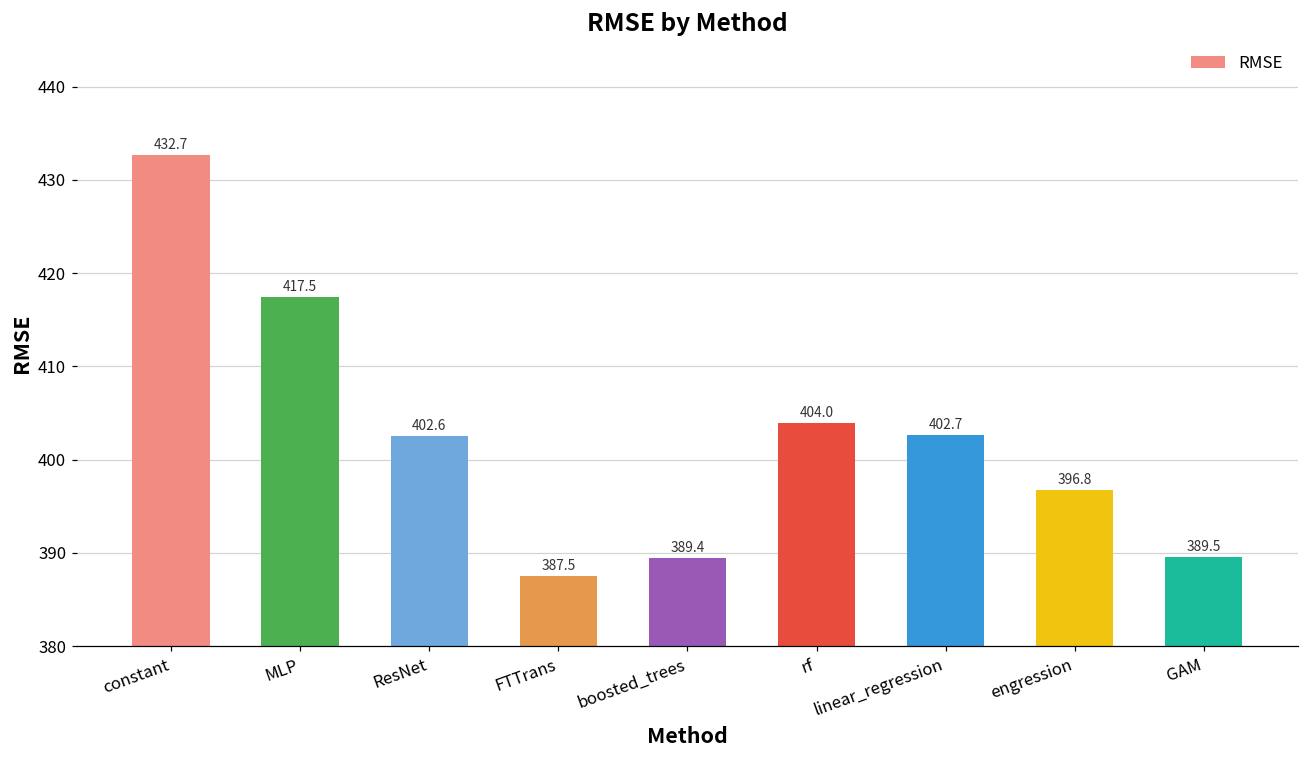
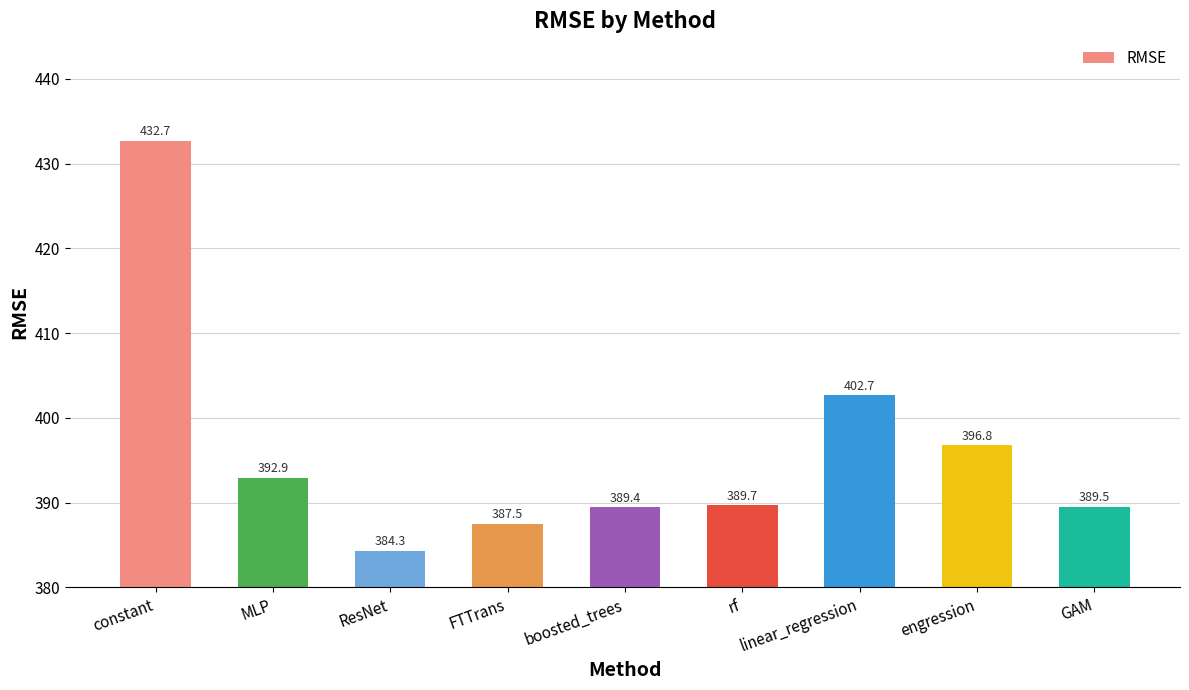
MLP: 417.5 -> 392.9
ResNet: 402.6 -> 384.3
rf: 404.0 -> 389.7
